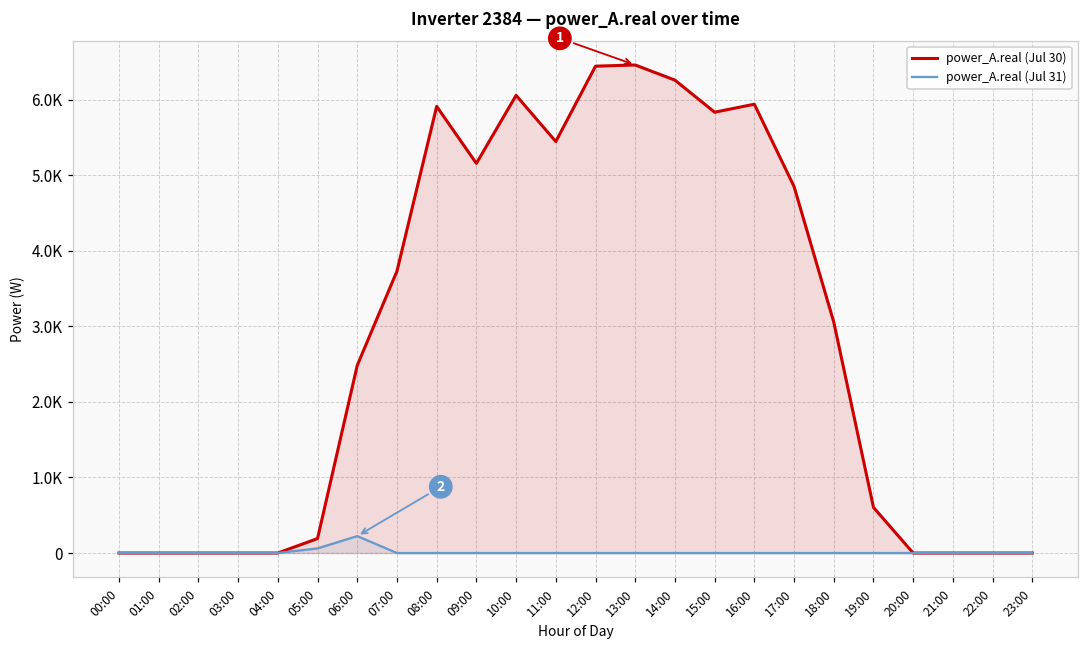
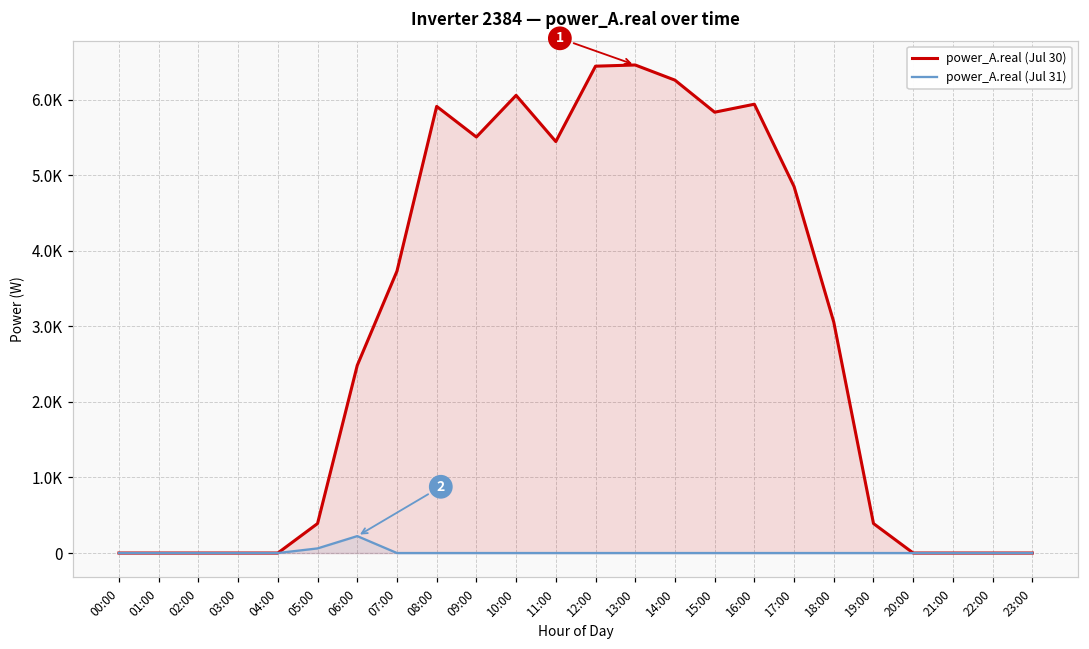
power_A.real (Jul 30), 05:00: 200 -> 400
power_A.real (Jul 30), 09:00: 5200 -> 5500
power_A.real (Jul 30), 19:00: 600 -> 400
